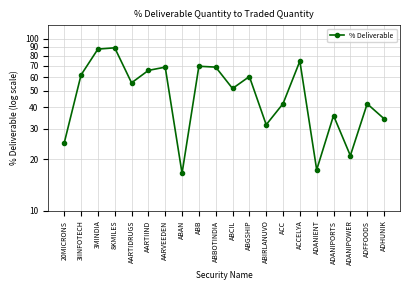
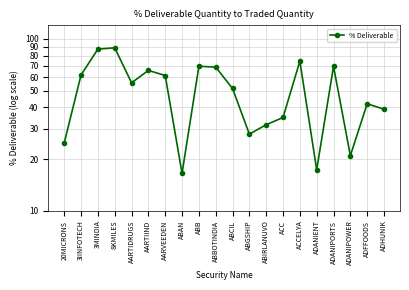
AARVEEDEN: 69 -> 61
ABGSHIP: 60 -> 28
ACC: 42 -> 35
ADANIPORTS: 36 -> 69
ADHUNIK: 34 -> 39
